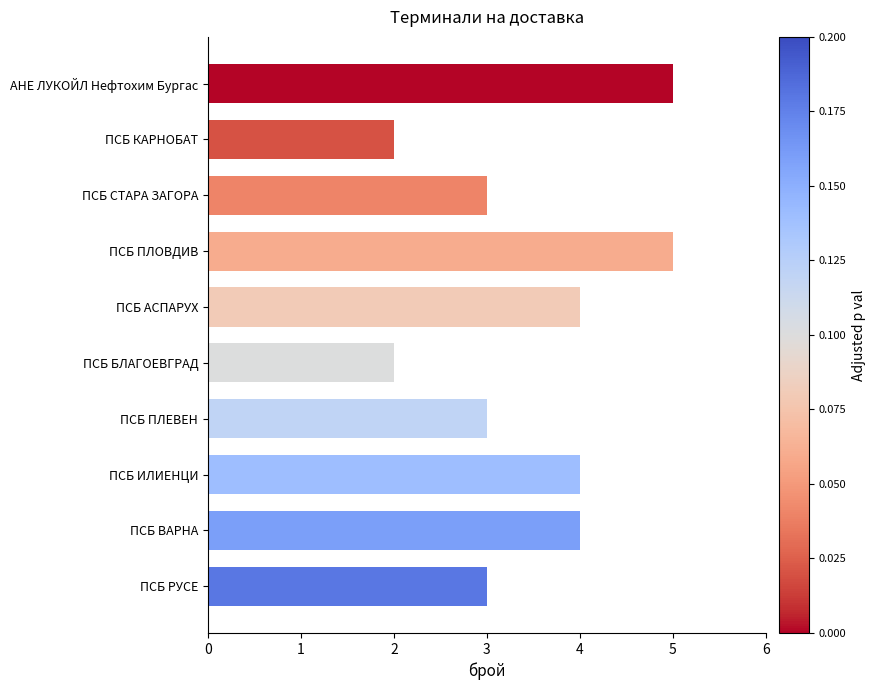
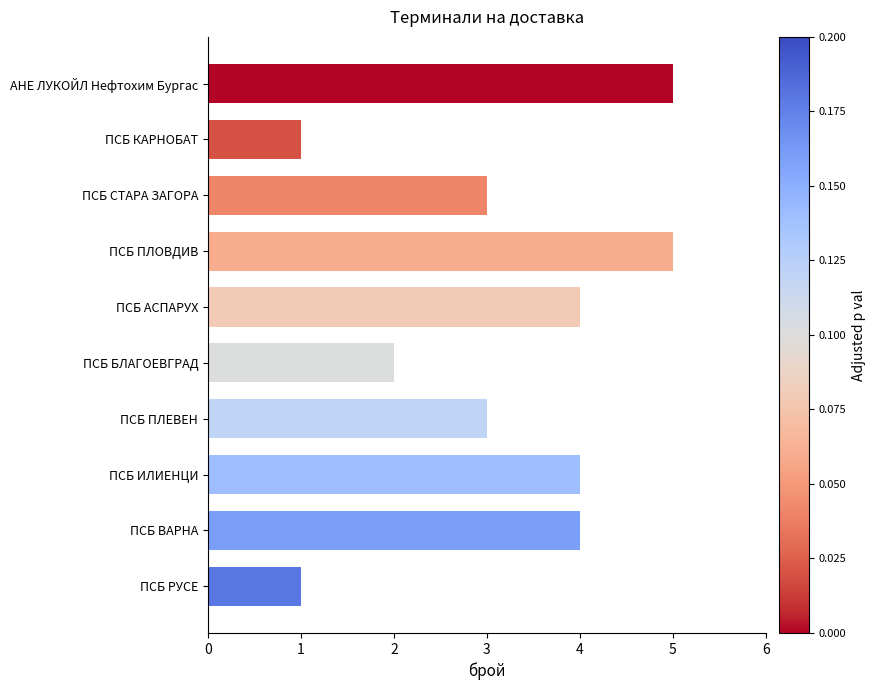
ПСБ КАРНОБАТ: 2 -> 1
ПСБ РУСЕ: 3 -> 1
